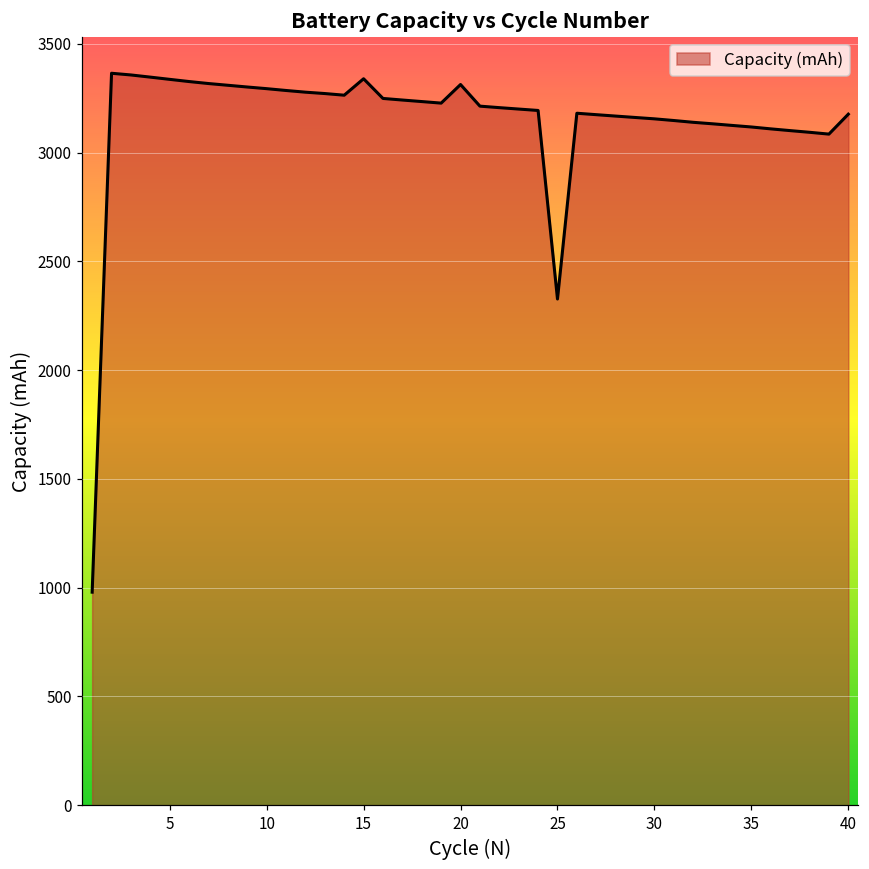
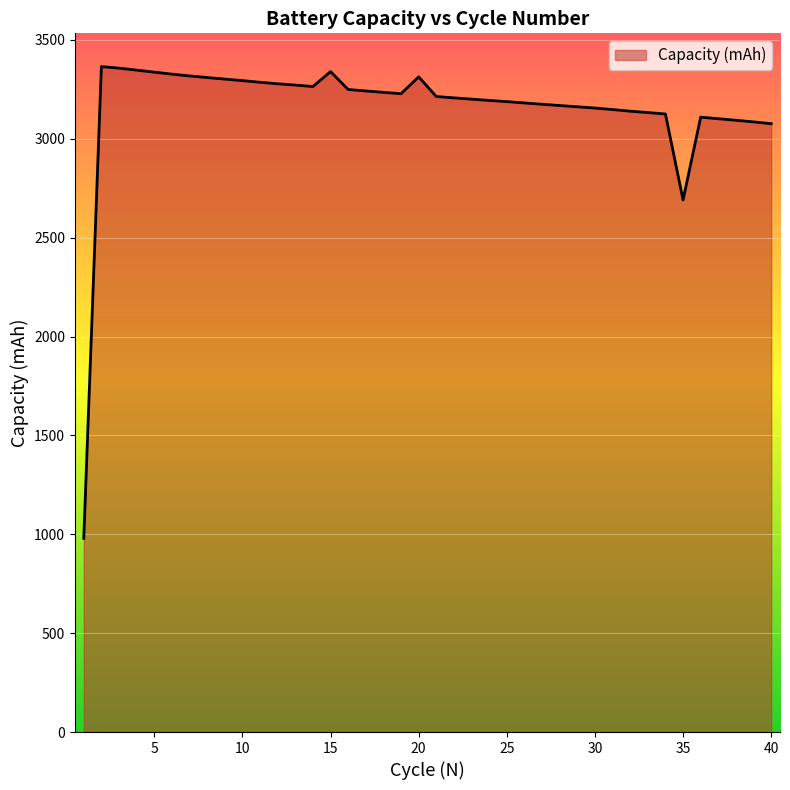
25: 2330 -> 3190
35: 3120 -> 2690
40: 3180 -> 3080
